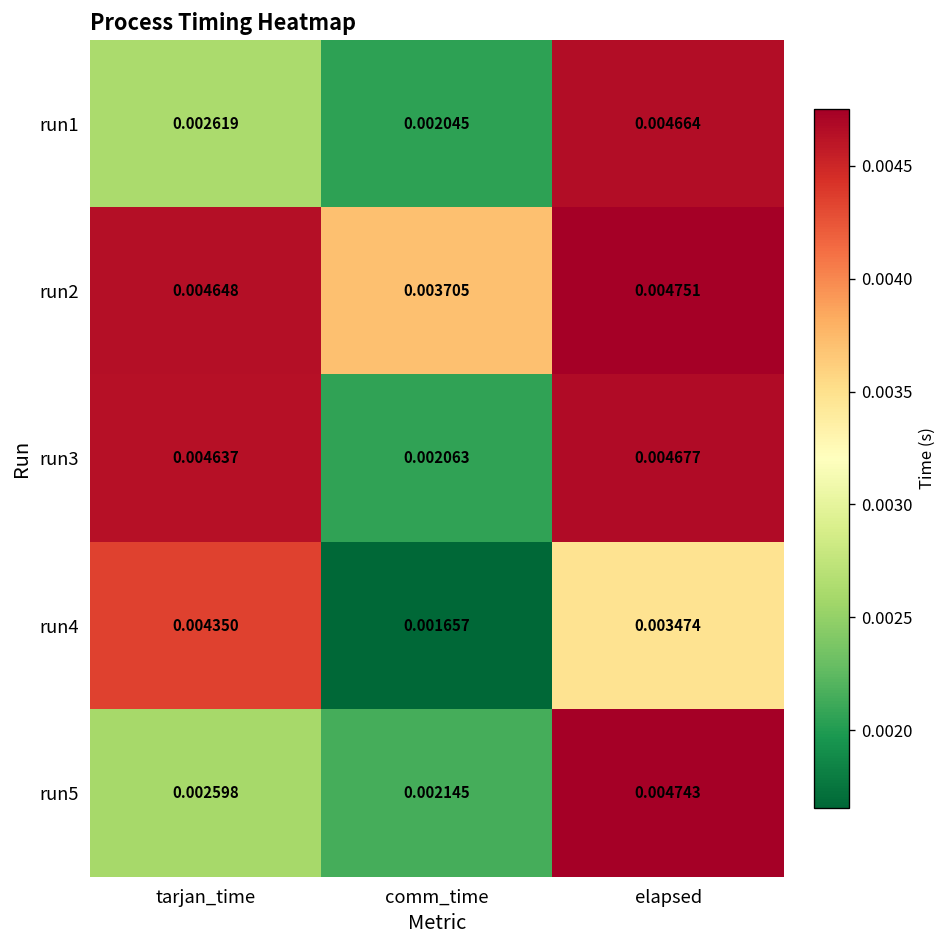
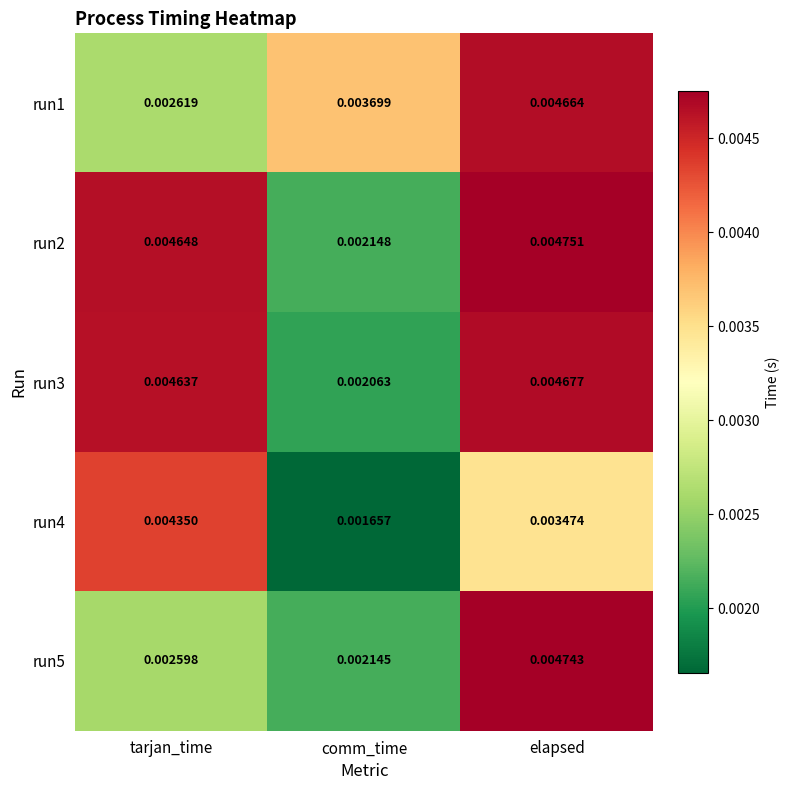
run1, comm_time: 0.002045 -> 0.003699
run2, comm_time: 0.003705 -> 0.002148
